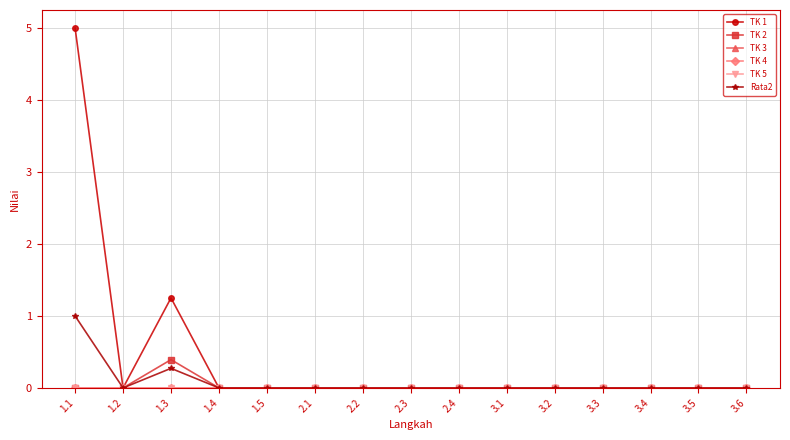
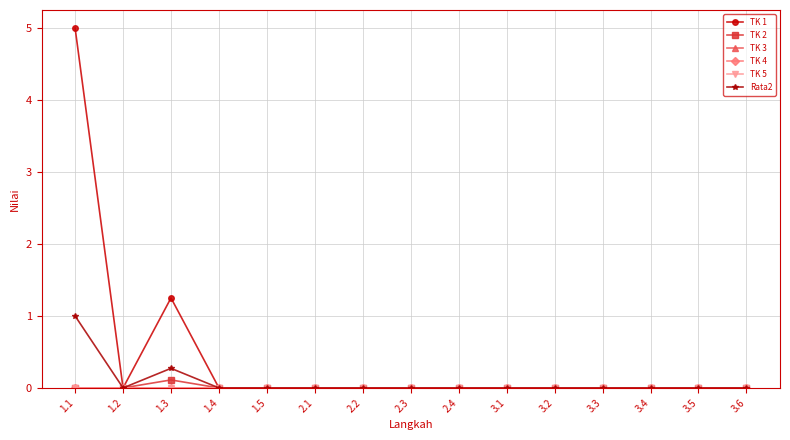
TK 2, 1.3: 0.4 -> 0.1
